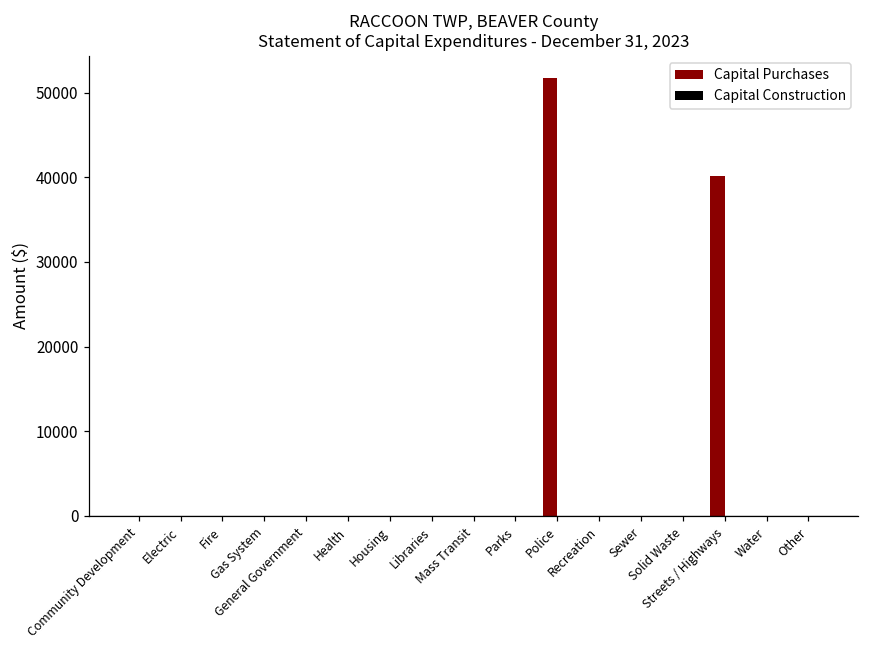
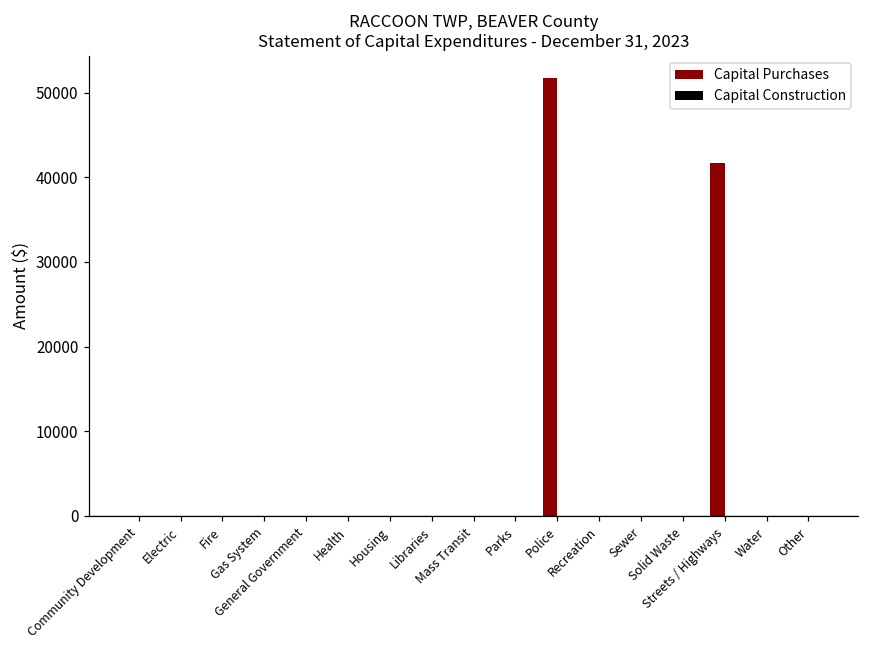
Capital Purchases, Streets / Highways: 40000 -> 42000
